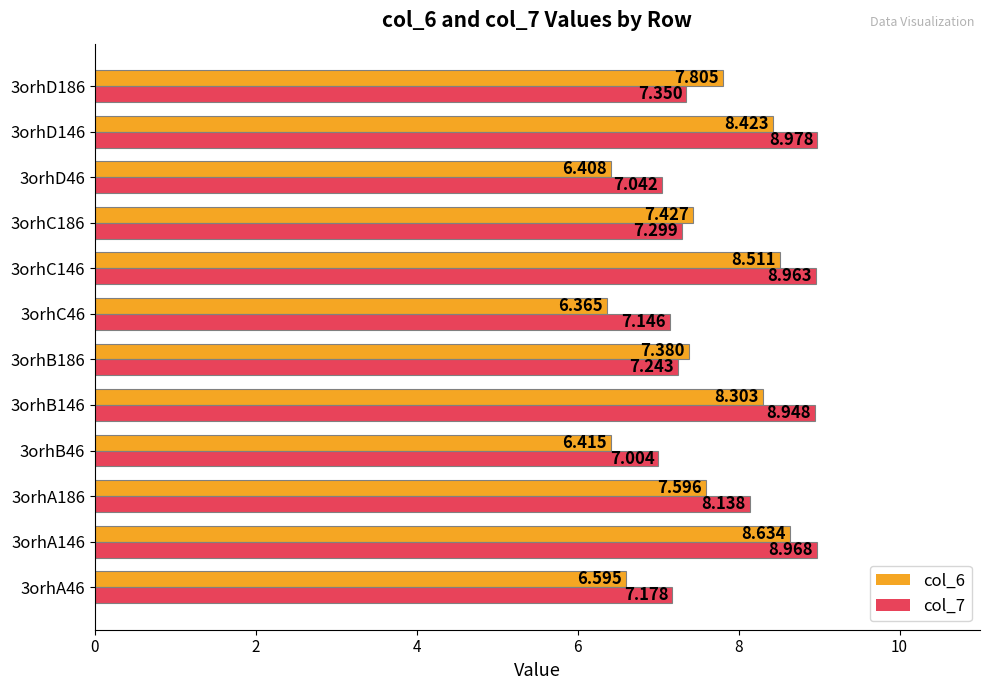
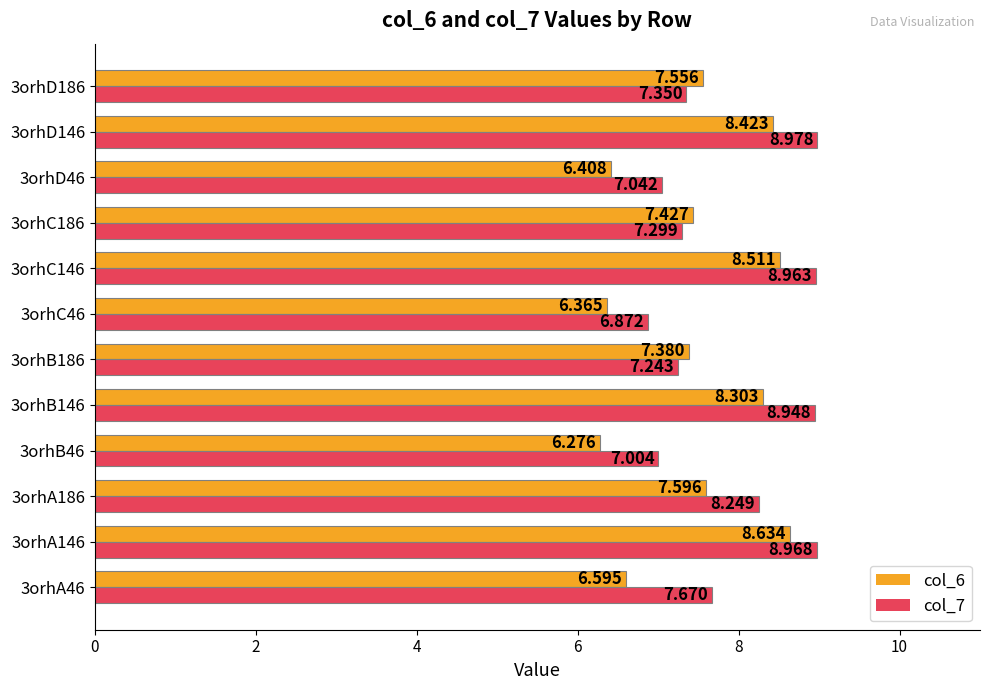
col_6, 3orhD186: 7.805 -> 7.556
col_7, 3orhC46: 7.146 -> 6.872
col_6, 3orhB46: 6.415 -> 6.276
col_7, 3orhA186: 8.138 -> 8.249
col_7, 3orhA46: 7.178 -> 7.670
